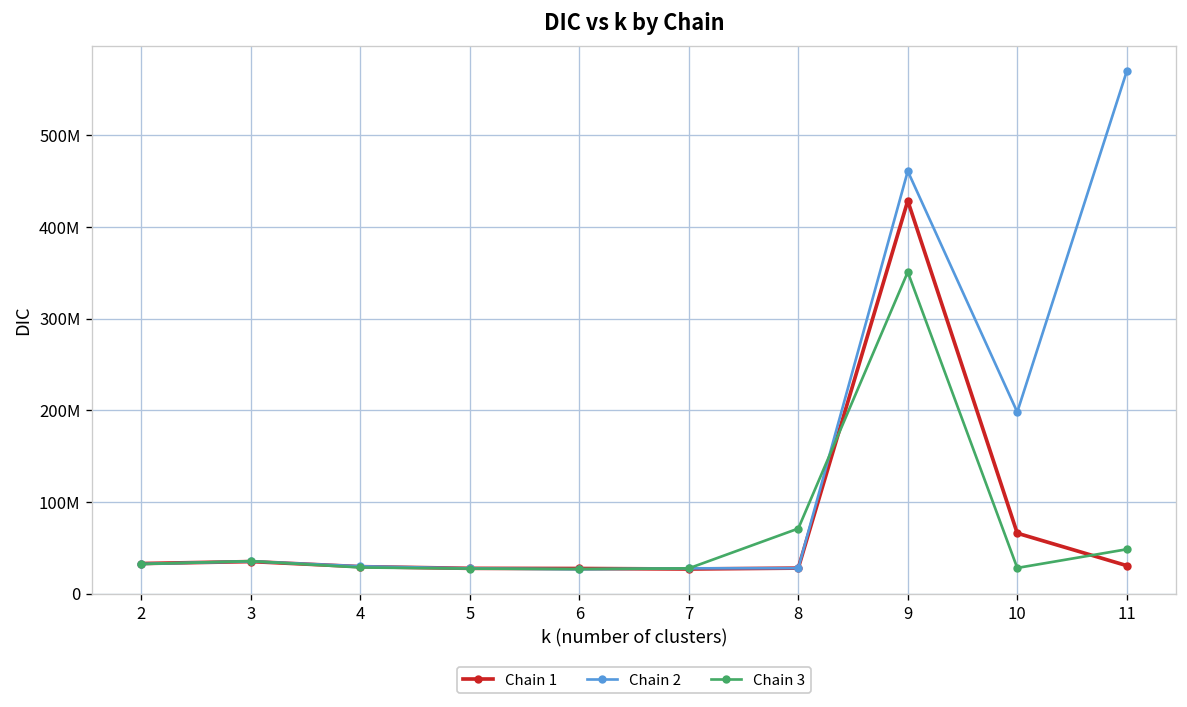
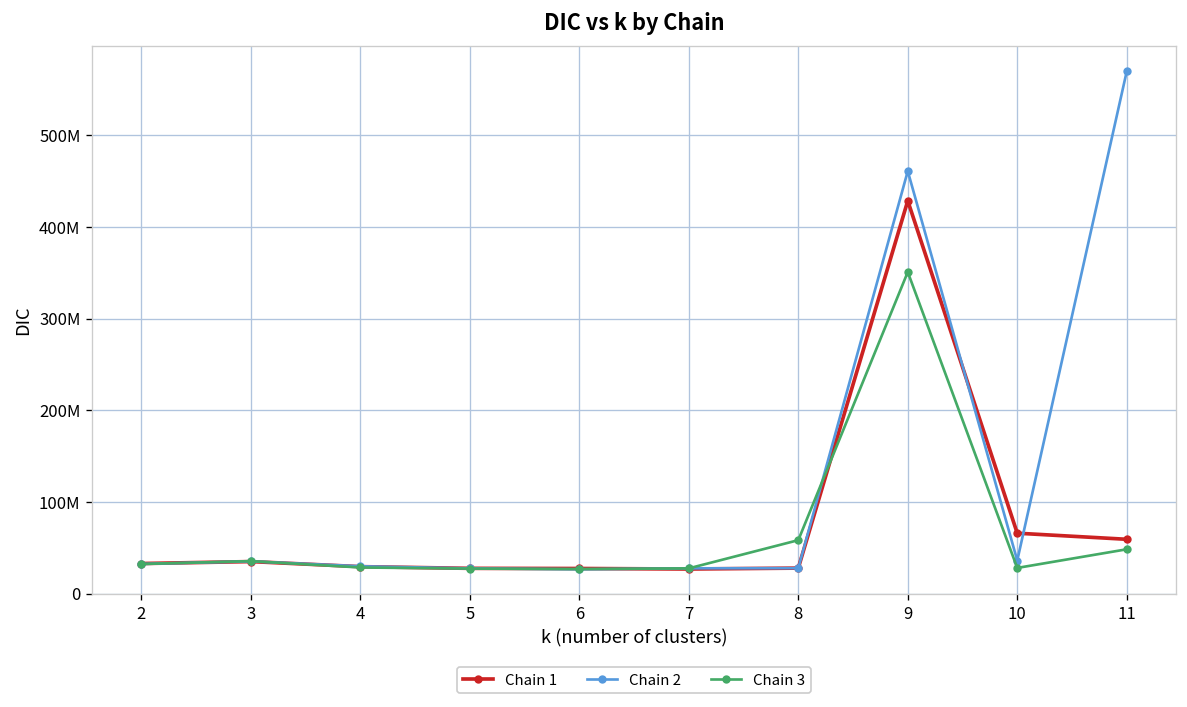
Chain 3, 8: 70000000 -> 60000000
Chain 2, 10: 200000000 -> 40000000
Chain 1, 11: 30000000 -> 60000000
